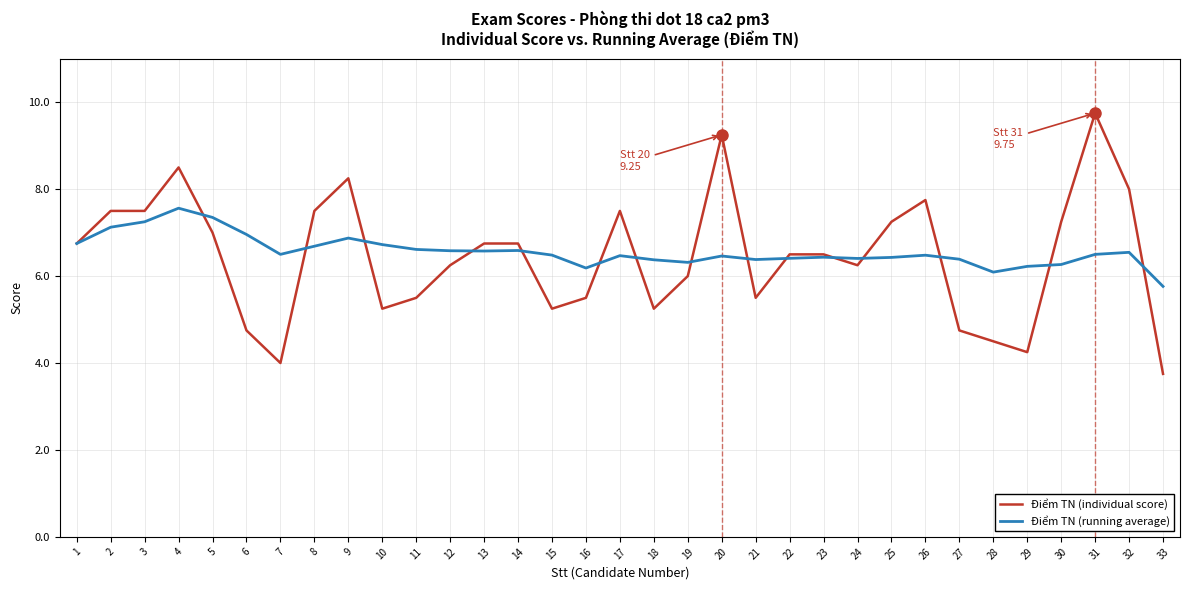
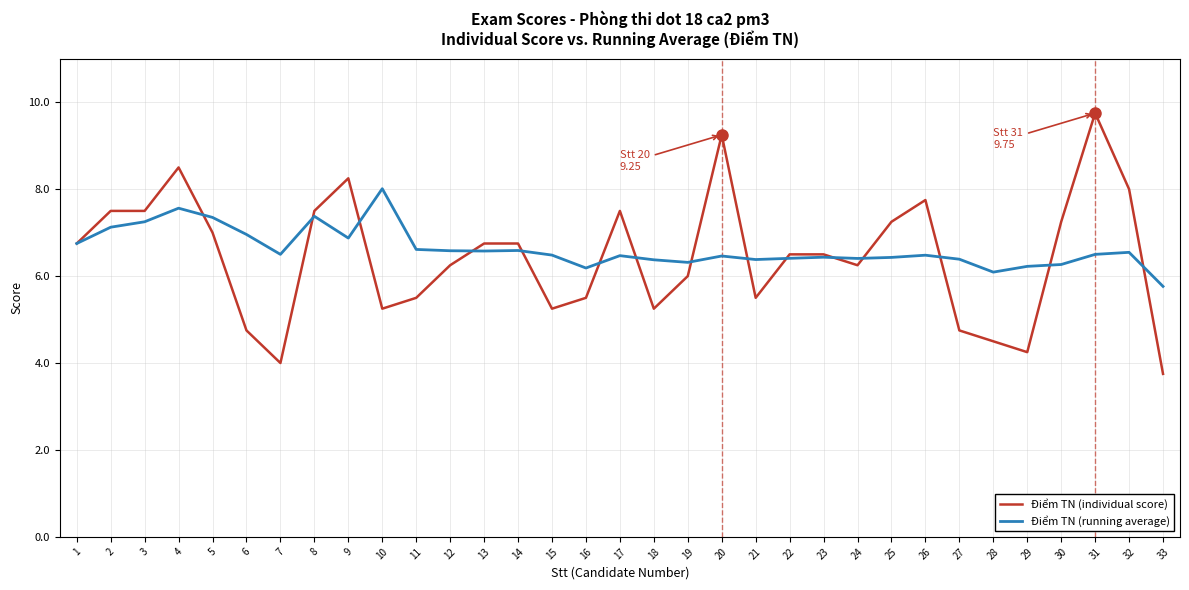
Điểm TN (running average), 8: 6.7 -> 7.4
Điểm TN (running average), 10: 6.7 -> 8.0
